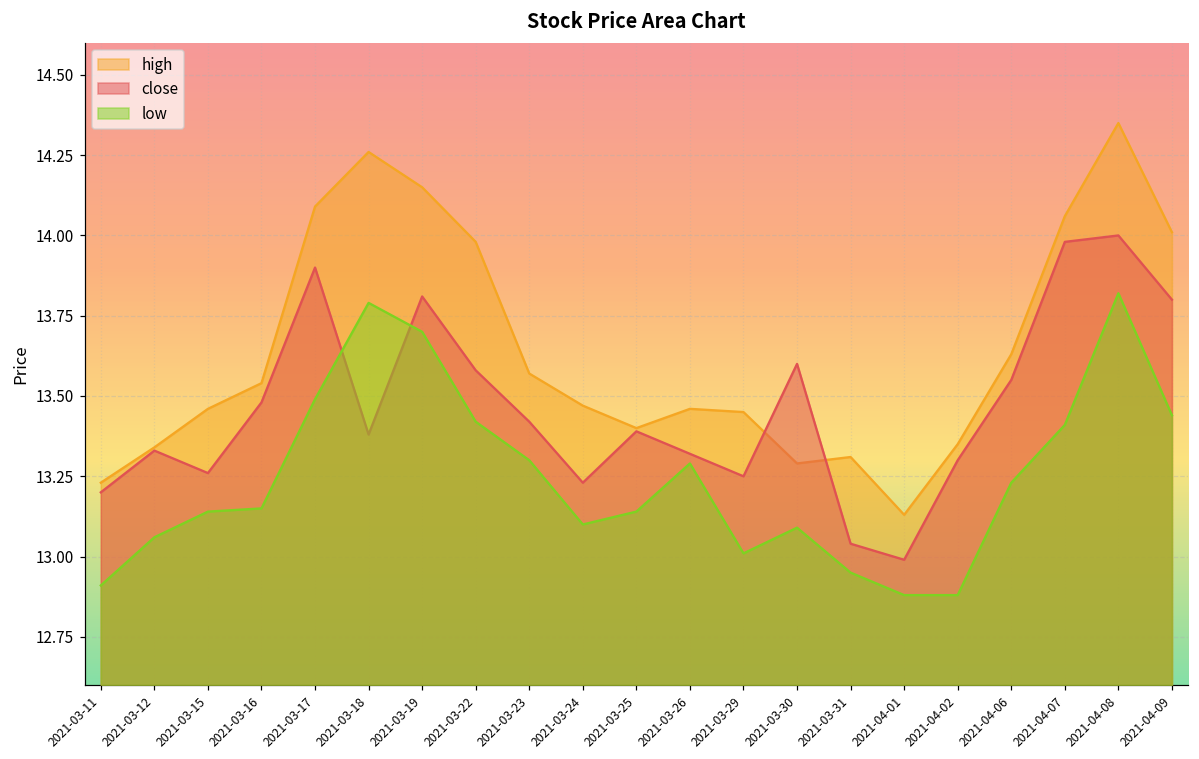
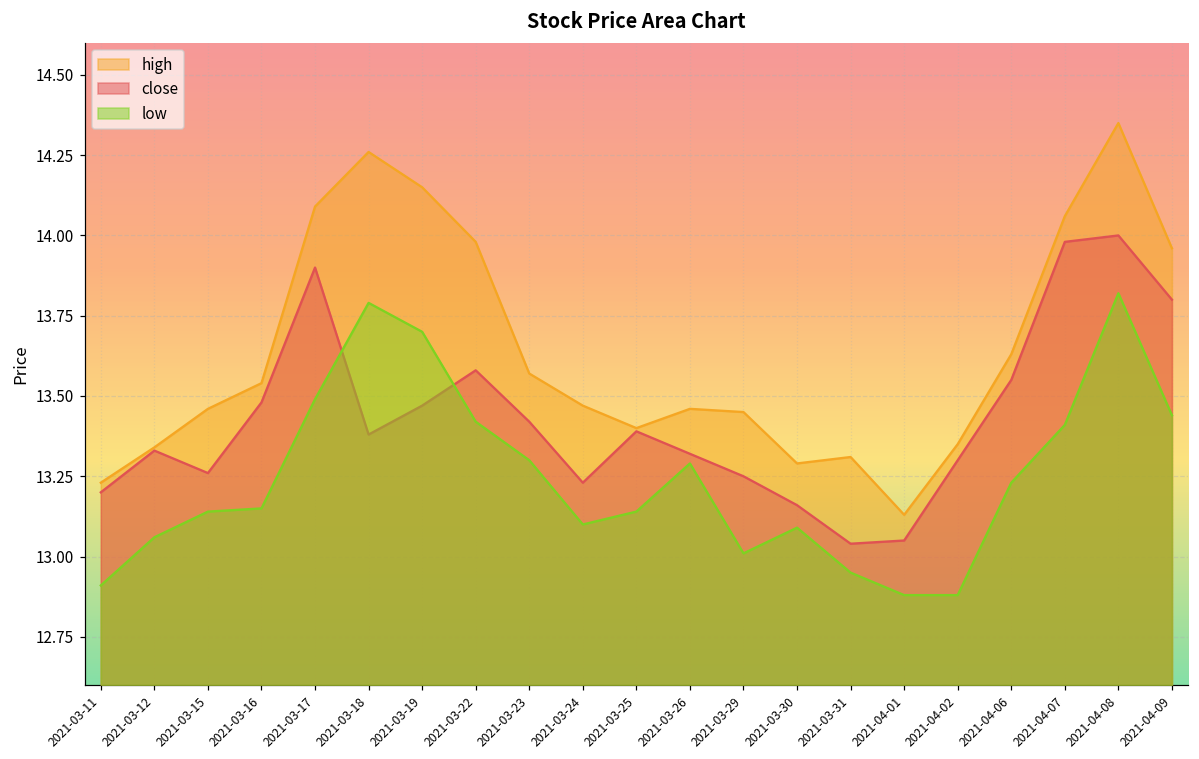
close, 2021-03-19: 13.81 -> 13.47
close, 2021-03-30: 13.60 -> 13.16
close, 2021-04-01: 12.99 -> 13.05
high, 2021-04-09: 14.01 -> 13.96
